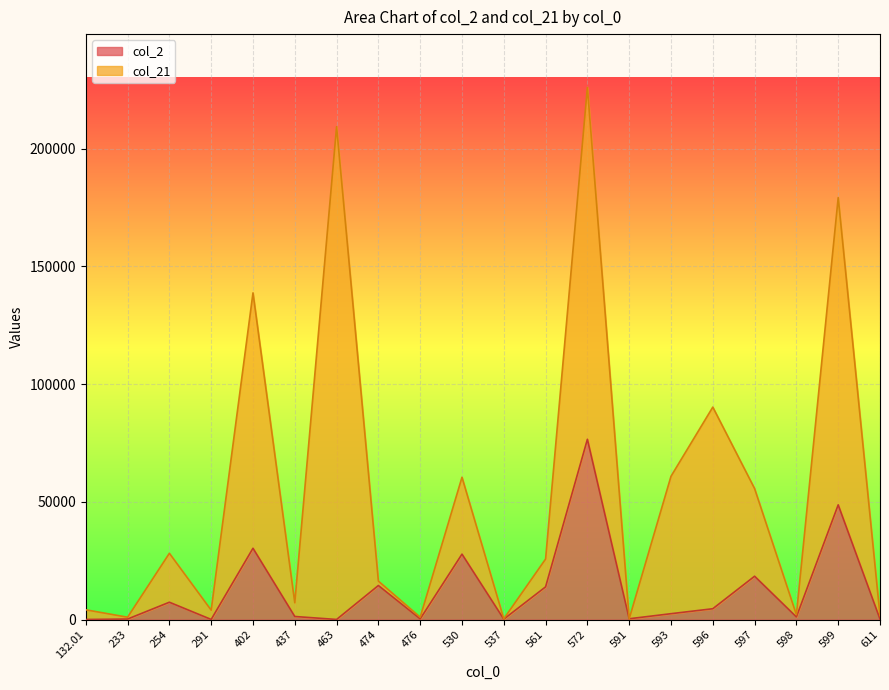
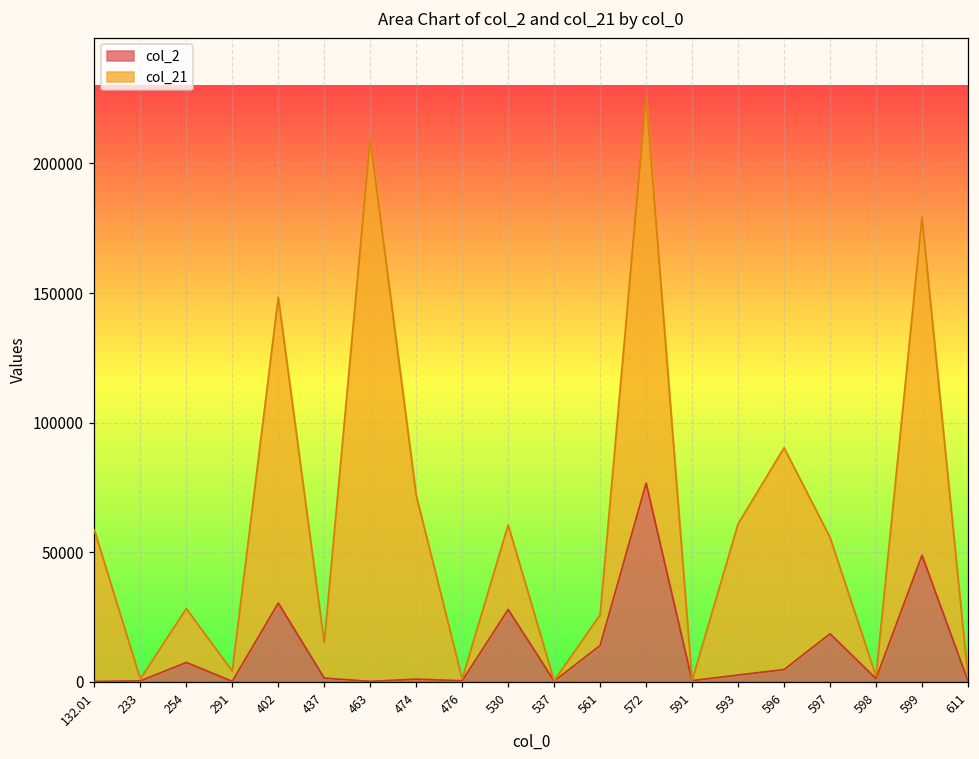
col_21, 132.01: 4000 -> 58000
col_21, 402: 108000 -> 118000
col_21, 437: 6000 -> 14000
col_2, 474: 15000 -> 1000
col_21, 474: 2000 -> 71000
